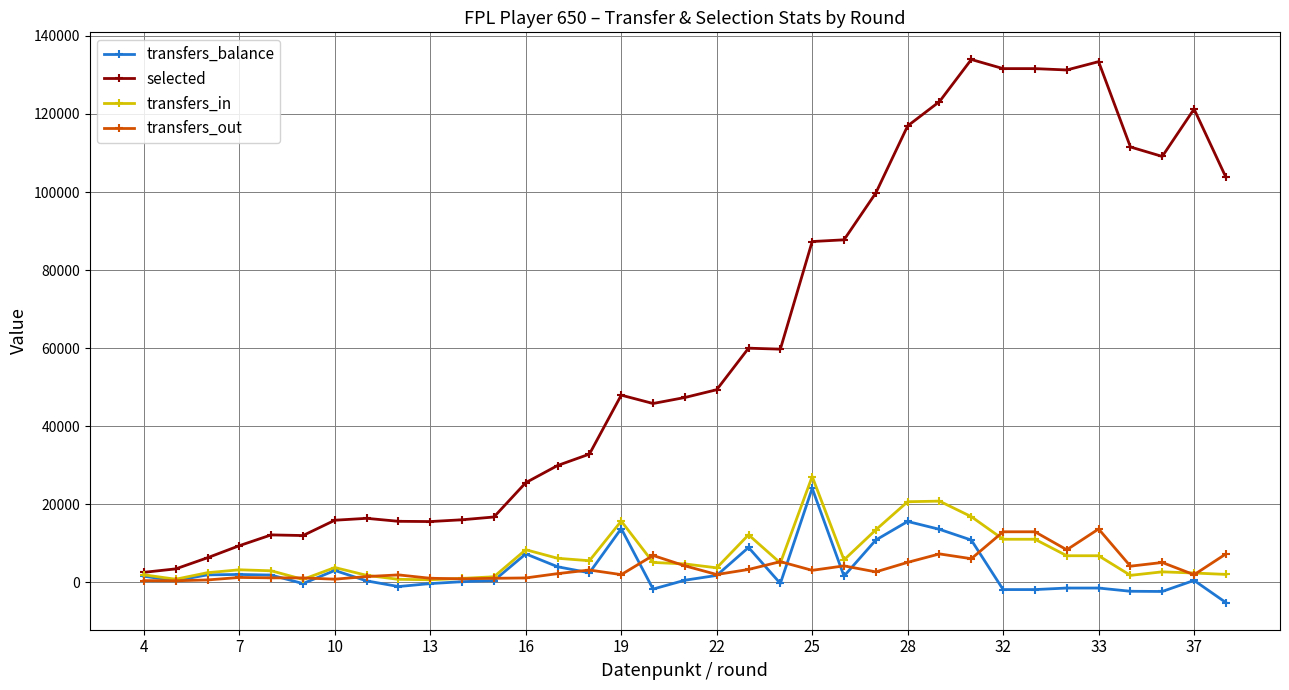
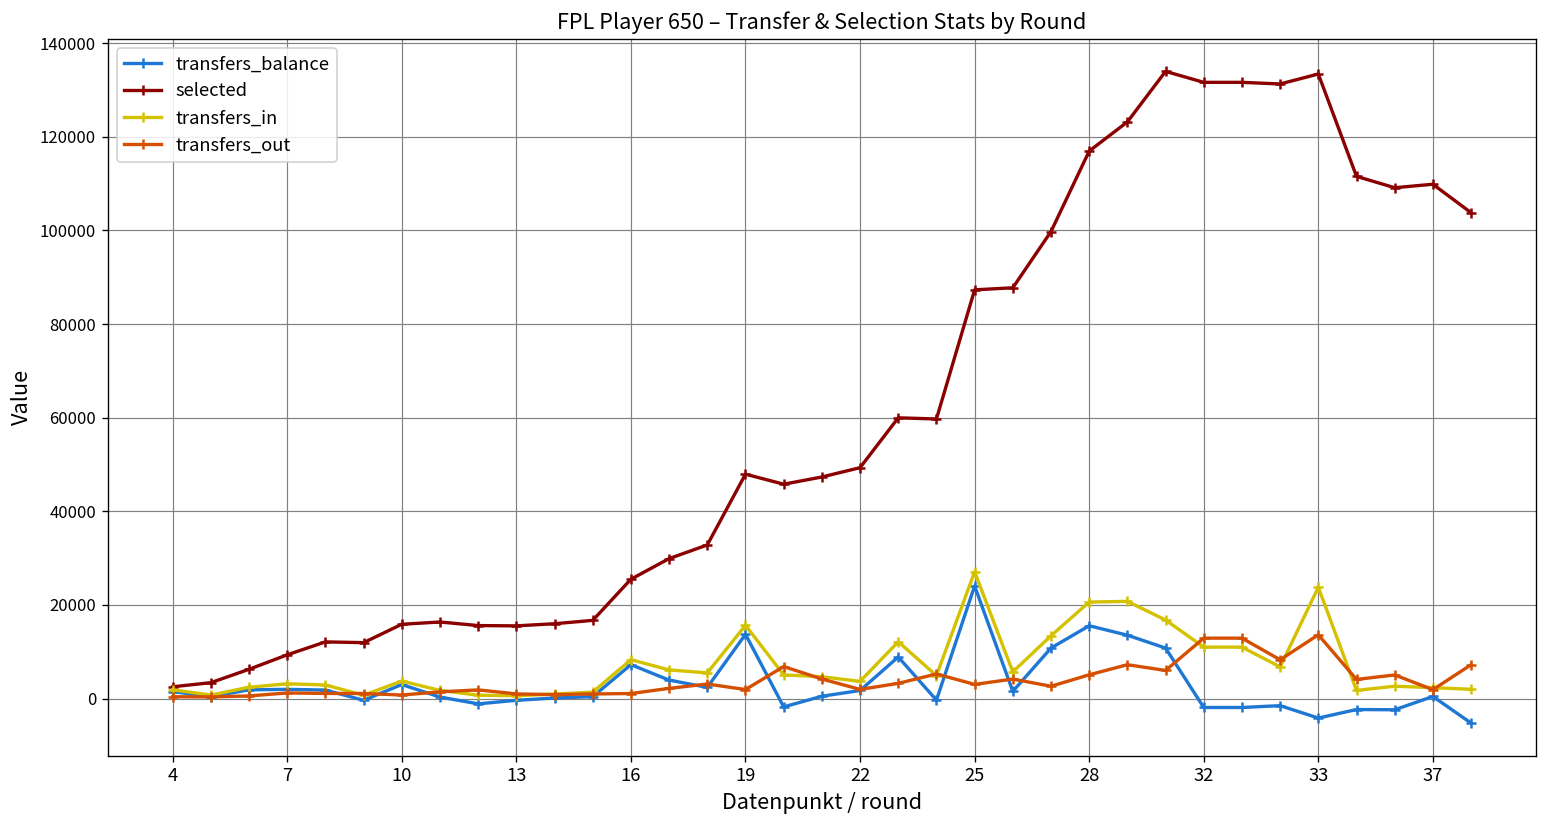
transfers_balance, 33: -2000 -> -4000
transfers_in, 33: 7000 -> 24000
selected, 37: 121000 -> 110000
